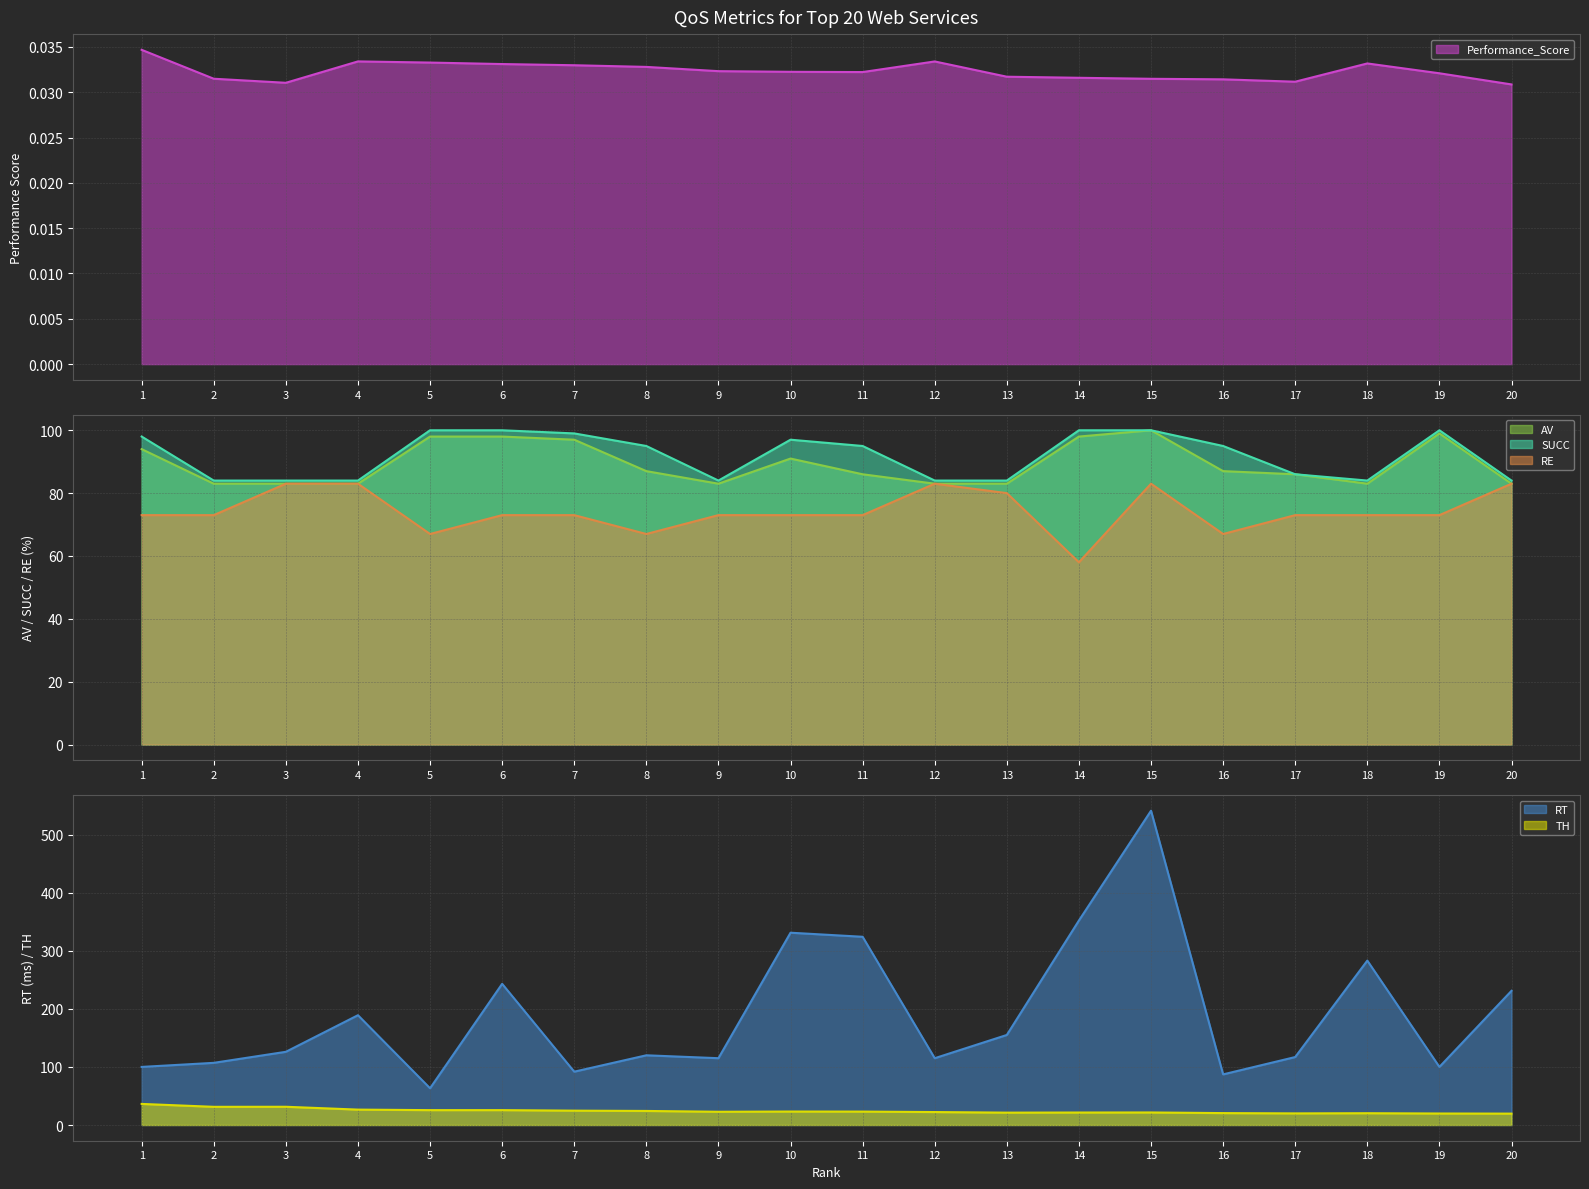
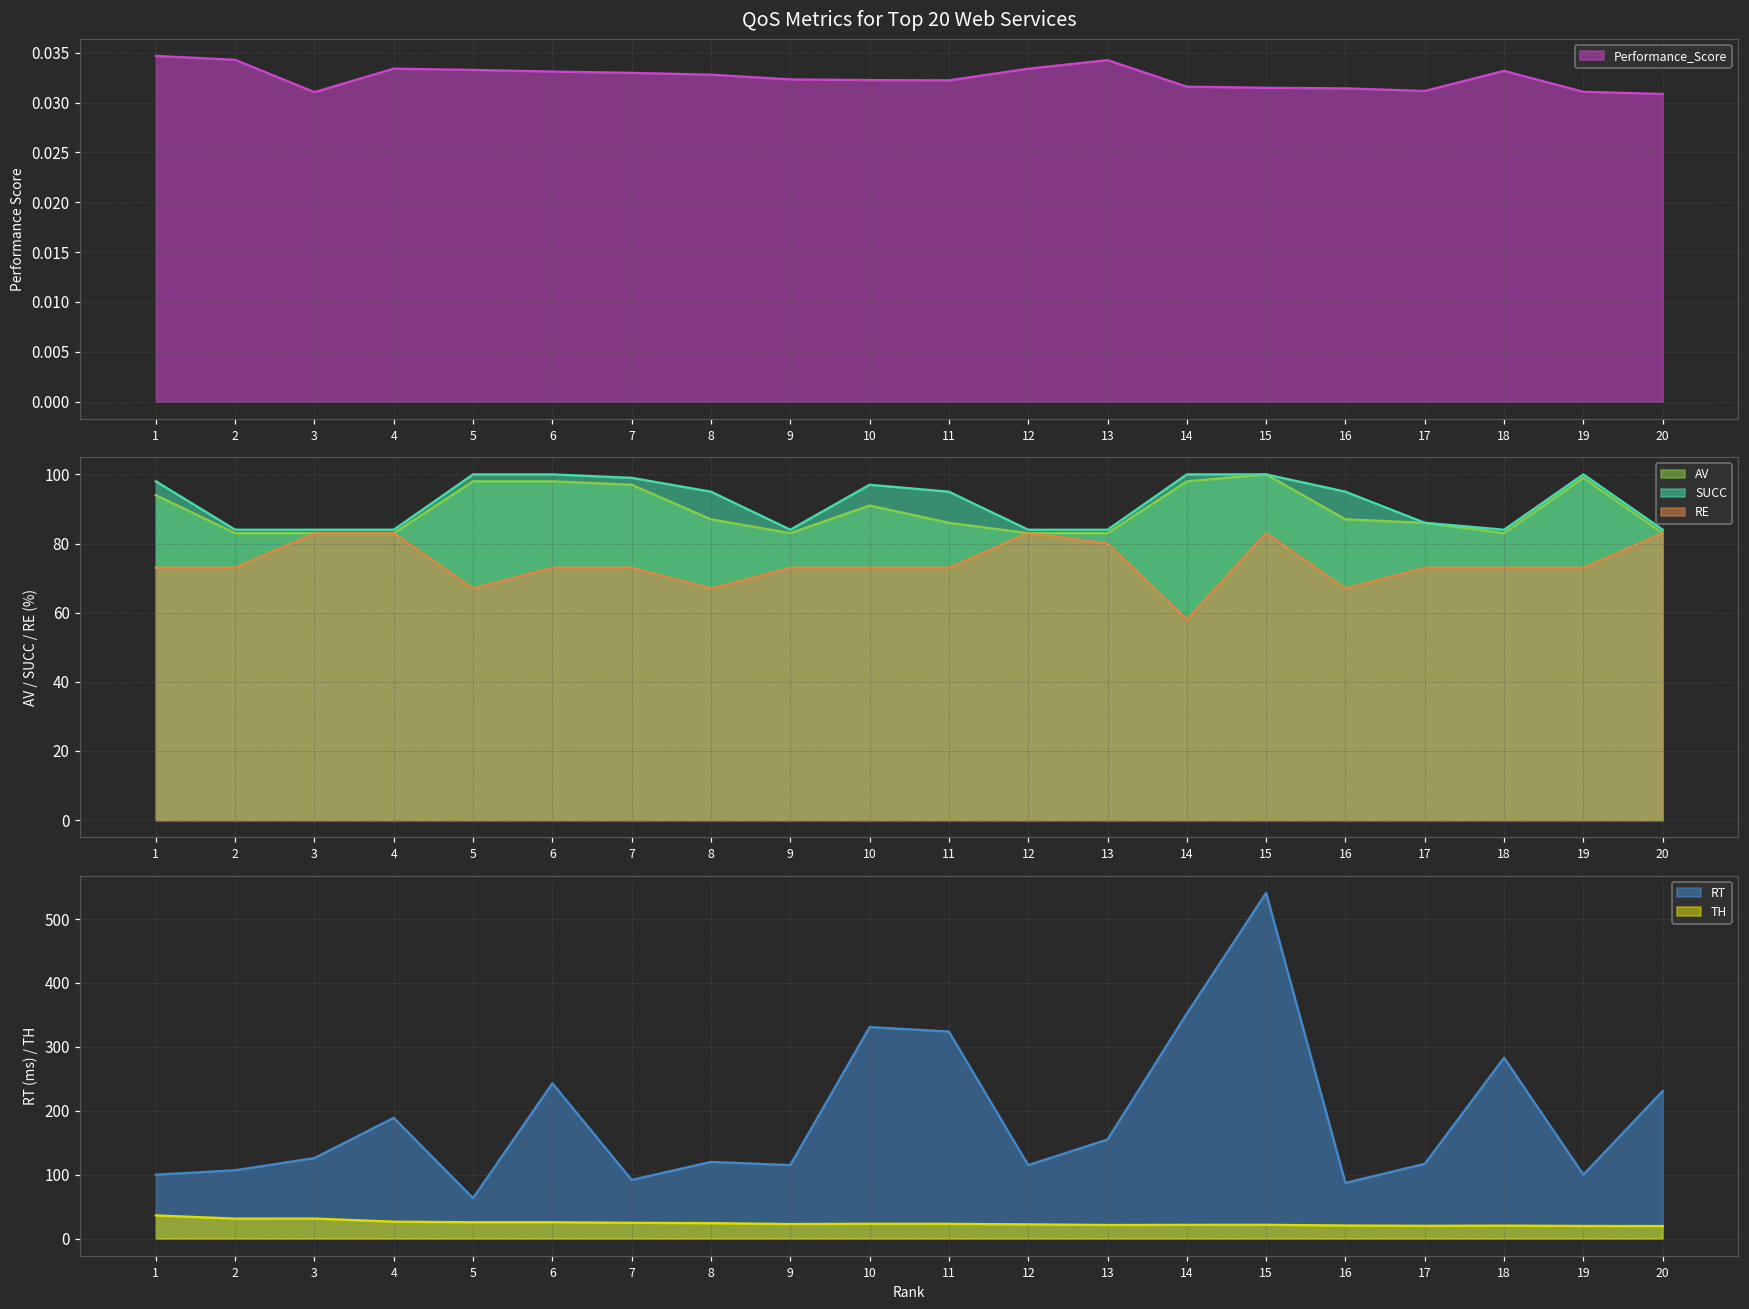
QoS Metrics for Top 20 Web Services, 2: 0.031 -> 0.034
QoS Metrics for Top 20 Web Services, 13: 0.032 -> 0.034
QoS Metrics for Top 20 Web Services, 19: 0.032 -> 0.031
